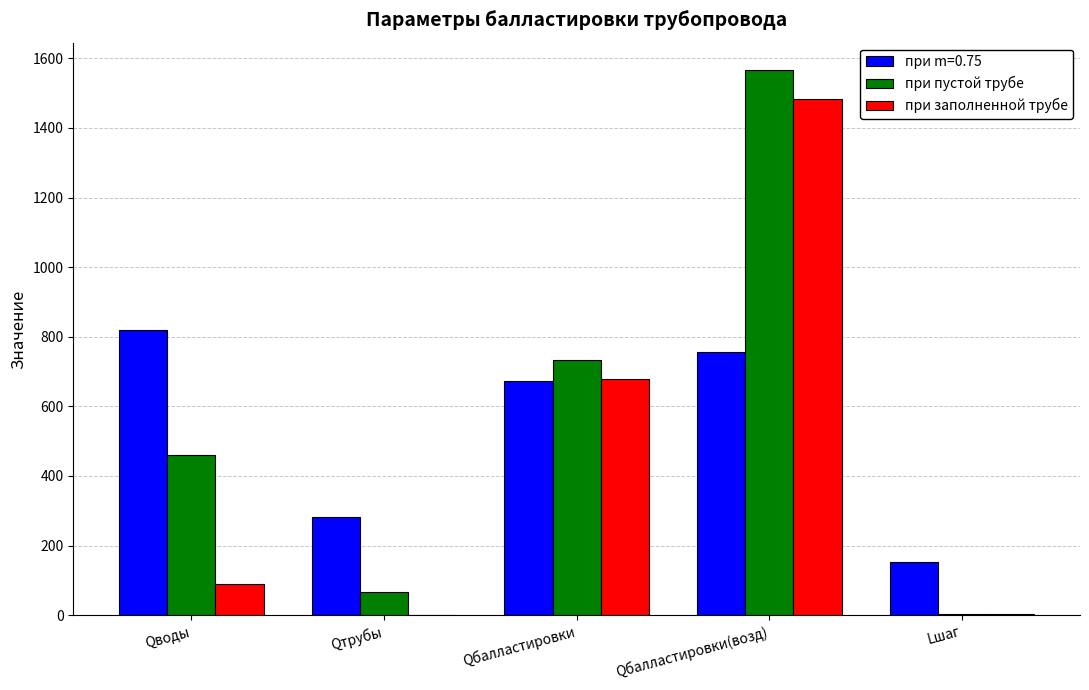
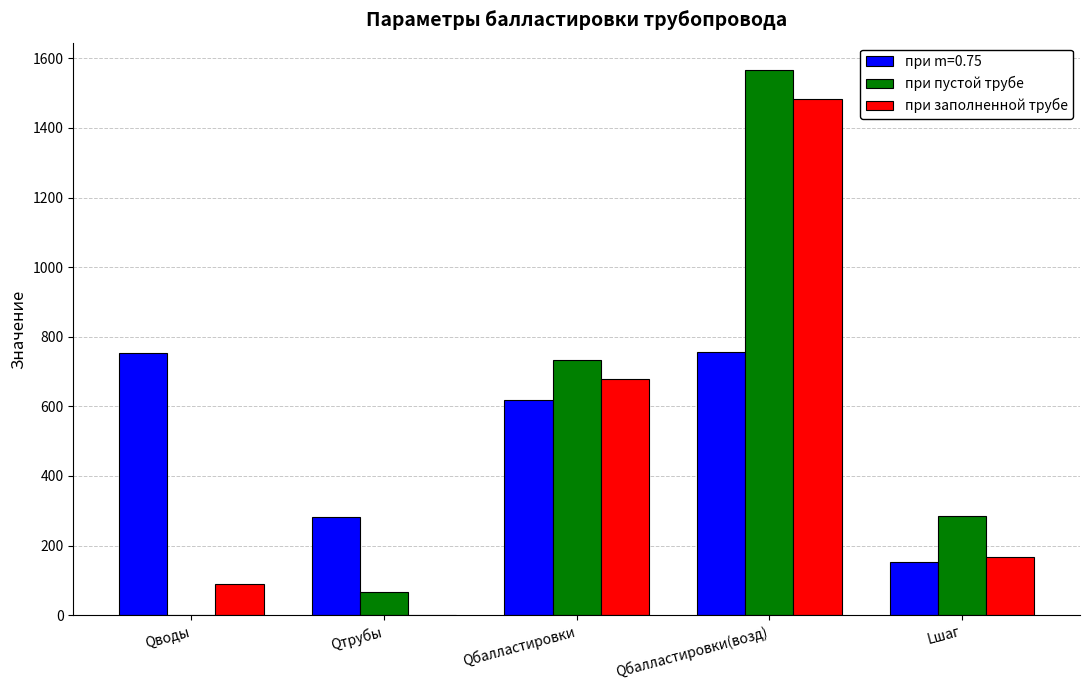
при m=0.75, Qводы: 820 -> 750
при пустой трубе, Qводы: 460 -> 0
при m=0.75, Qбалластировки: 670 -> 620
при пустой трубе, Lшаг: 0 -> 280
при заполненной трубе, Lшаг: 0 -> 170
